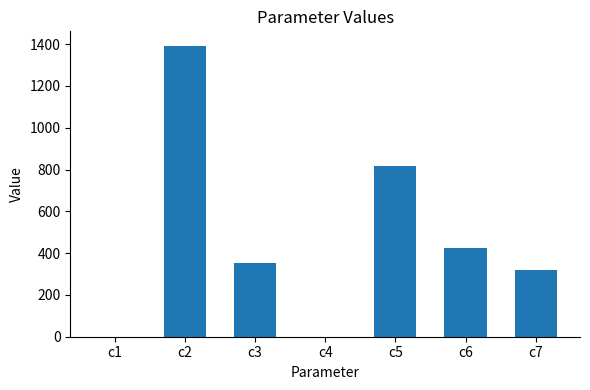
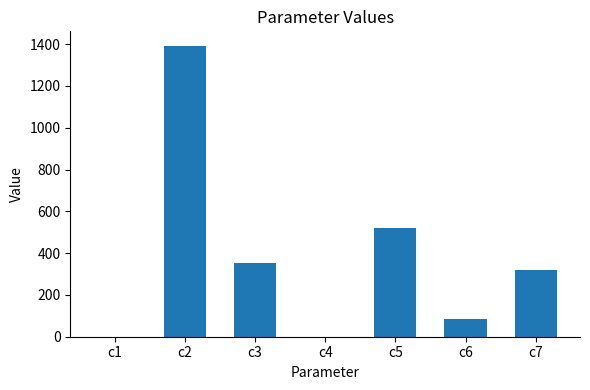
c5: 820 -> 520
c6: 420 -> 80
